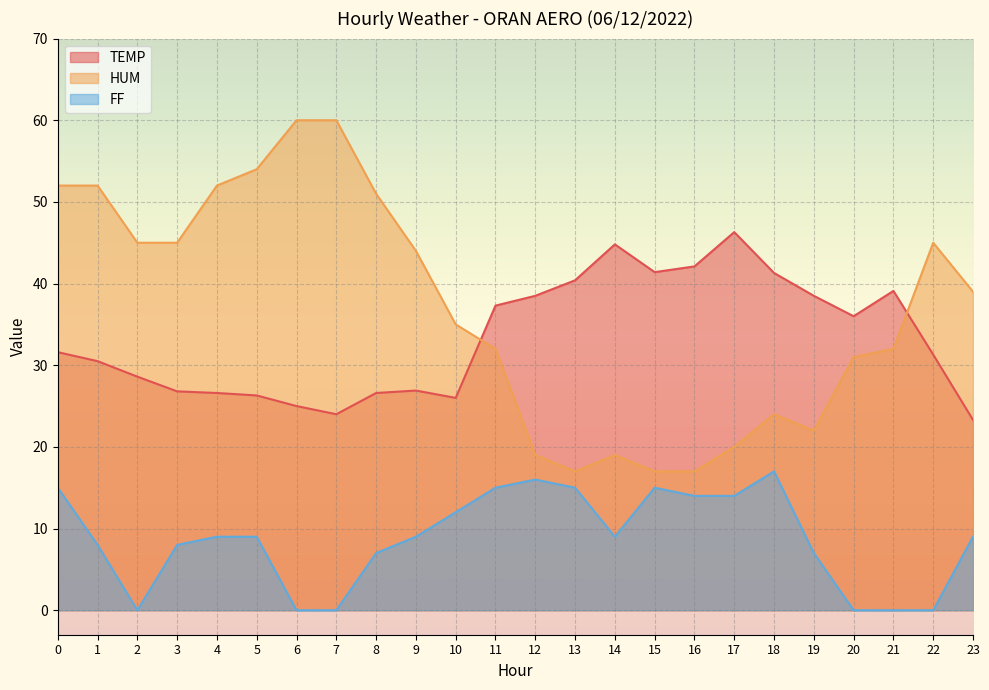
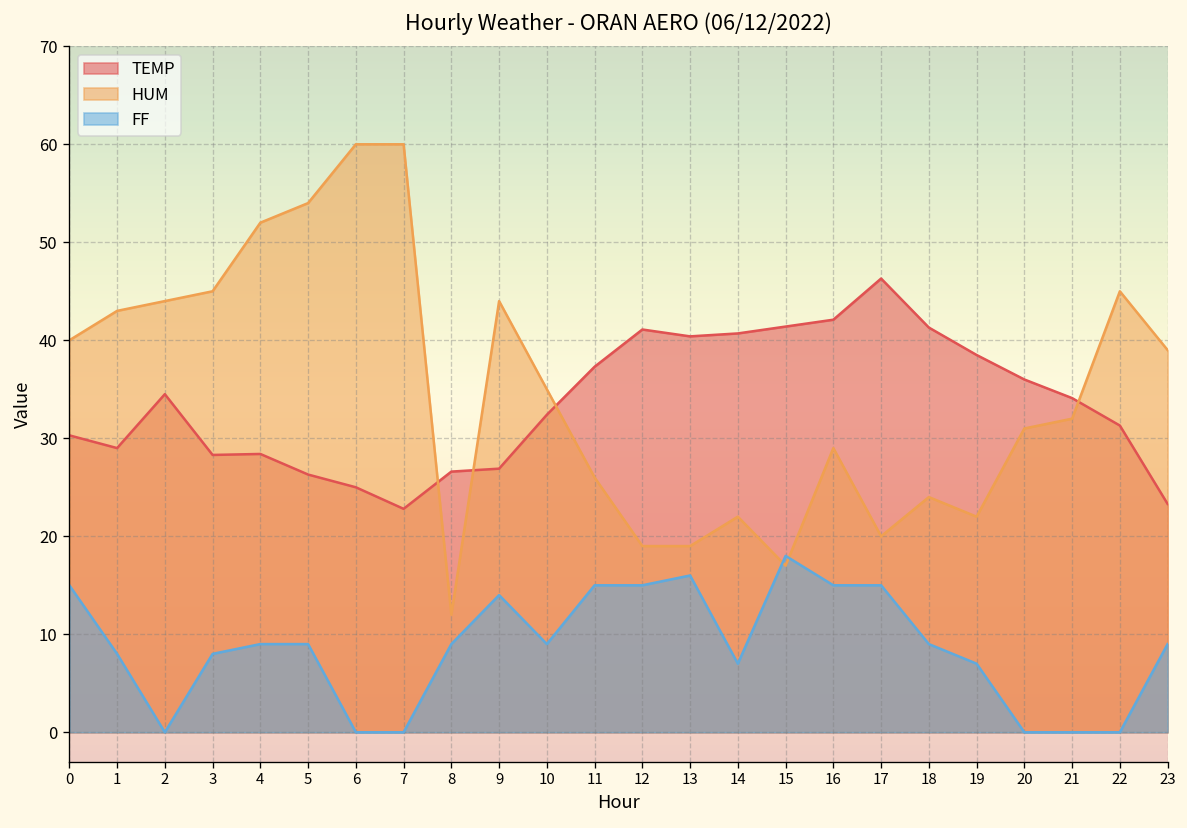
TEMP, 0: 32 -> 30
HUM, 0: 52 -> 40
TEMP, 1: 31 -> 29
HUM, 1: 52 -> 43
TEMP, 2: 29 -> 35
HUM, 2: 45 -> 44
TEMP, 3: 27 -> 28
TEMP, 4: 27 -> 28
TEMP, 7: 24 -> 23
HUM, 8: 51 -> 12
FF, 8: 7 -> 9
FF, 9: 9 -> 14
TEMP, 10: 26 -> 32
FF, 10: 12 -> 9
HUM, 11: 32 -> 26
TEMP, 12: 39 -> 41
FF, 12: 16 -> 15
HUM, 13: 17 -> 19
FF, 13: 15 -> 16
TEMP, 14: 45 -> 41
HUM, 14: 19 -> 22
FF, 14: 9 -> 7
FF, 15: 15 -> 18
HUM, 16: 17 -> 29
FF, 16: 14 -> 15
FF, 17: 14 -> 15
FF, 18: 17 -> 9
TEMP, 21: 39 -> 34
